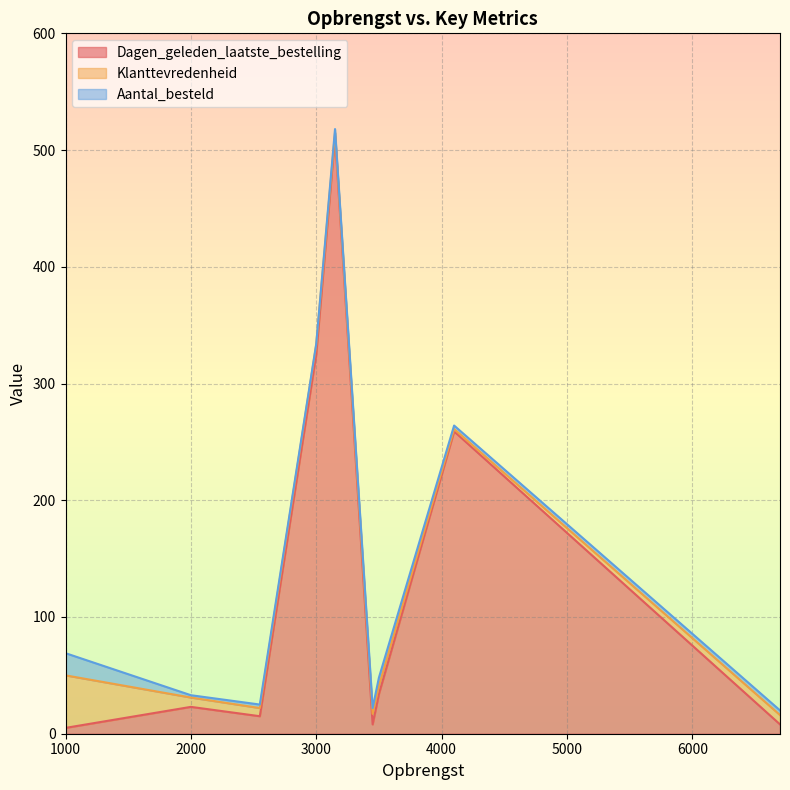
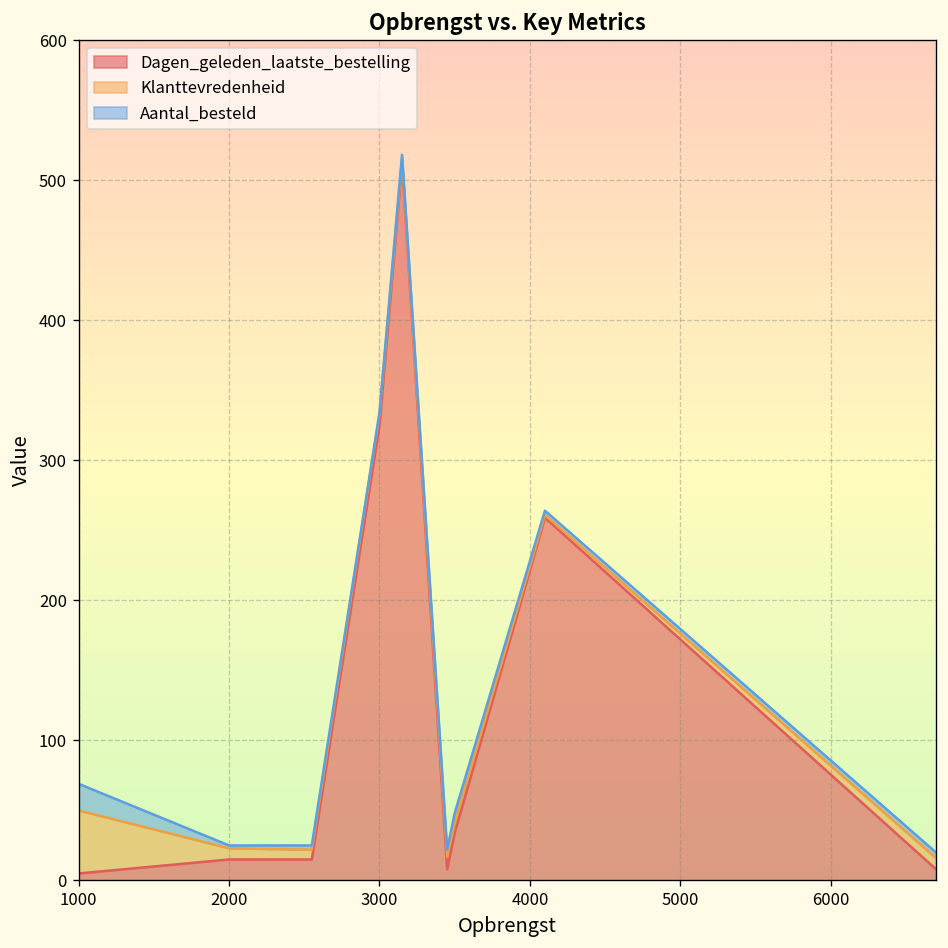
Dagen_geleden_laatste_bestelling, 2000: 23 -> 15
